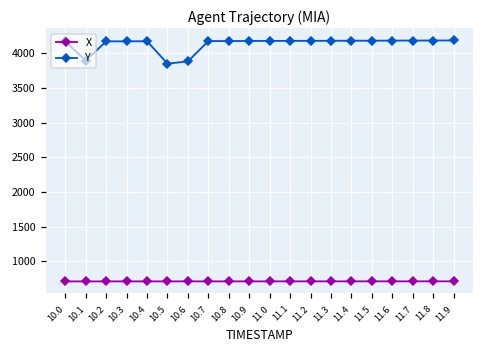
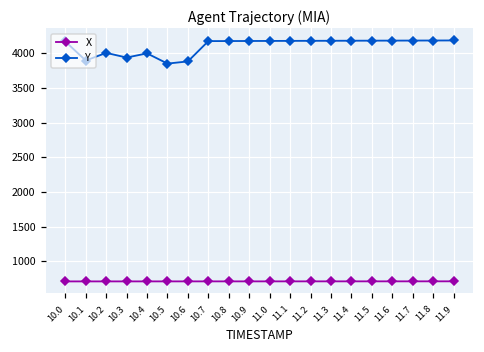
Y, 10.2: 4200 -> 4000
Y, 10.3: 4200 -> 3900
Y, 10.4: 4200 -> 4000
